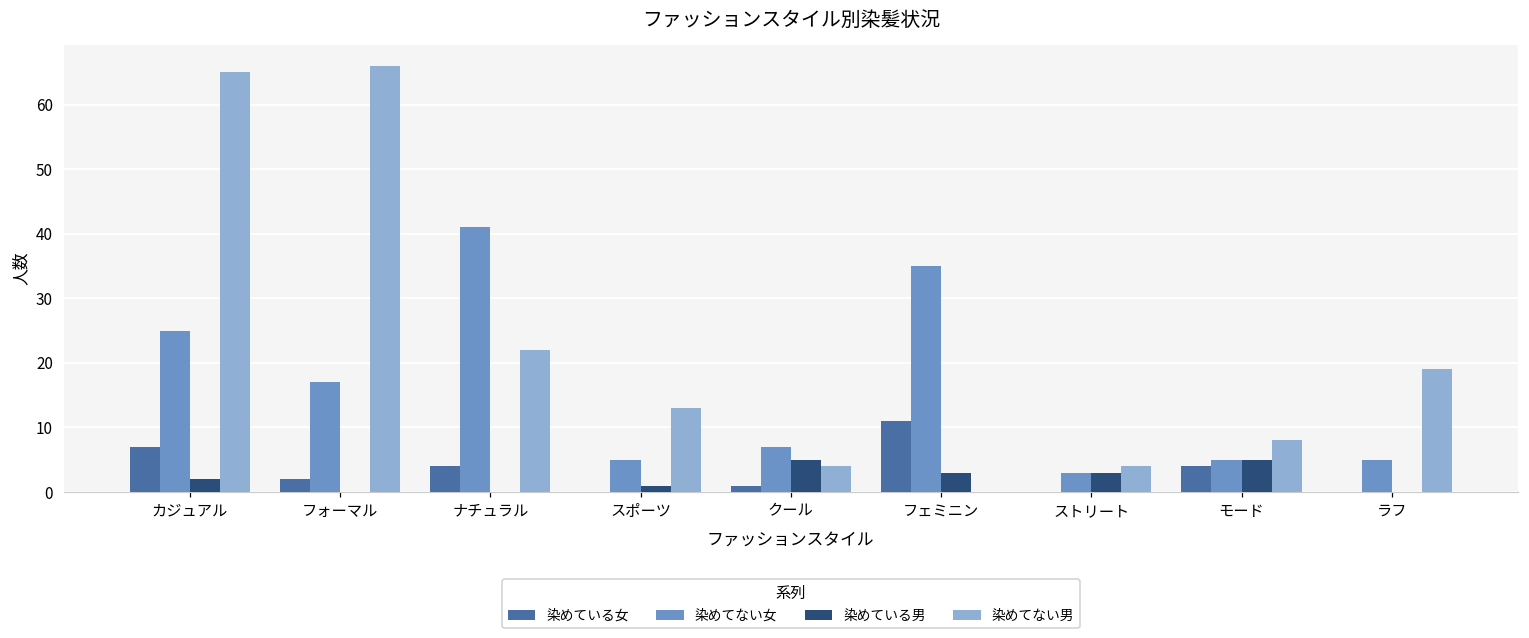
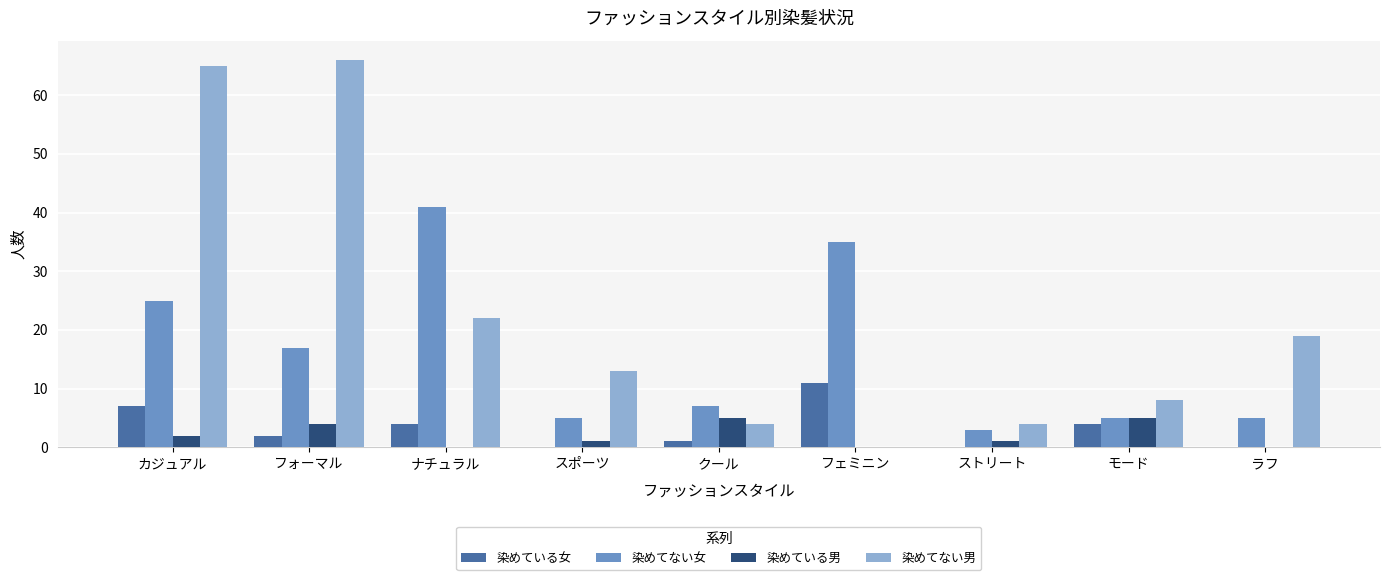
染めている男, フォーマル: 0 -> 4
染めている男, フェミニン: 3 -> 0
染めている男, ストリート: 3 -> 1
